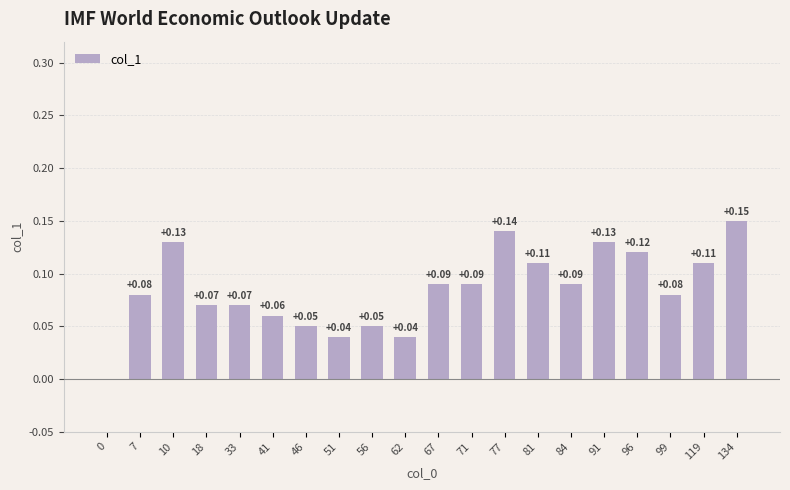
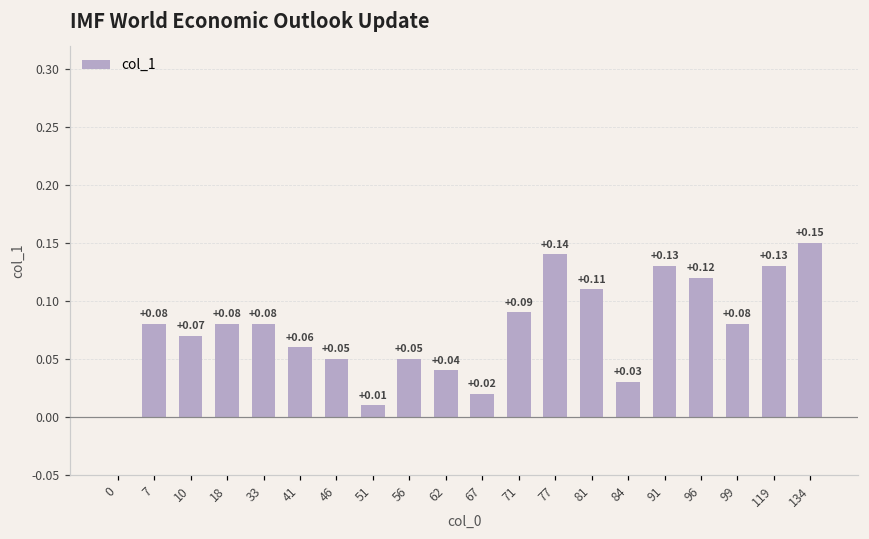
10: +0.13 -> +0.07
18: +0.07 -> +0.08
33: +0.07 -> +0.08
51: +0.04 -> +0.01
67: +0.09 -> +0.02
84: +0.09 -> +0.03
119: +0.11 -> +0.13
